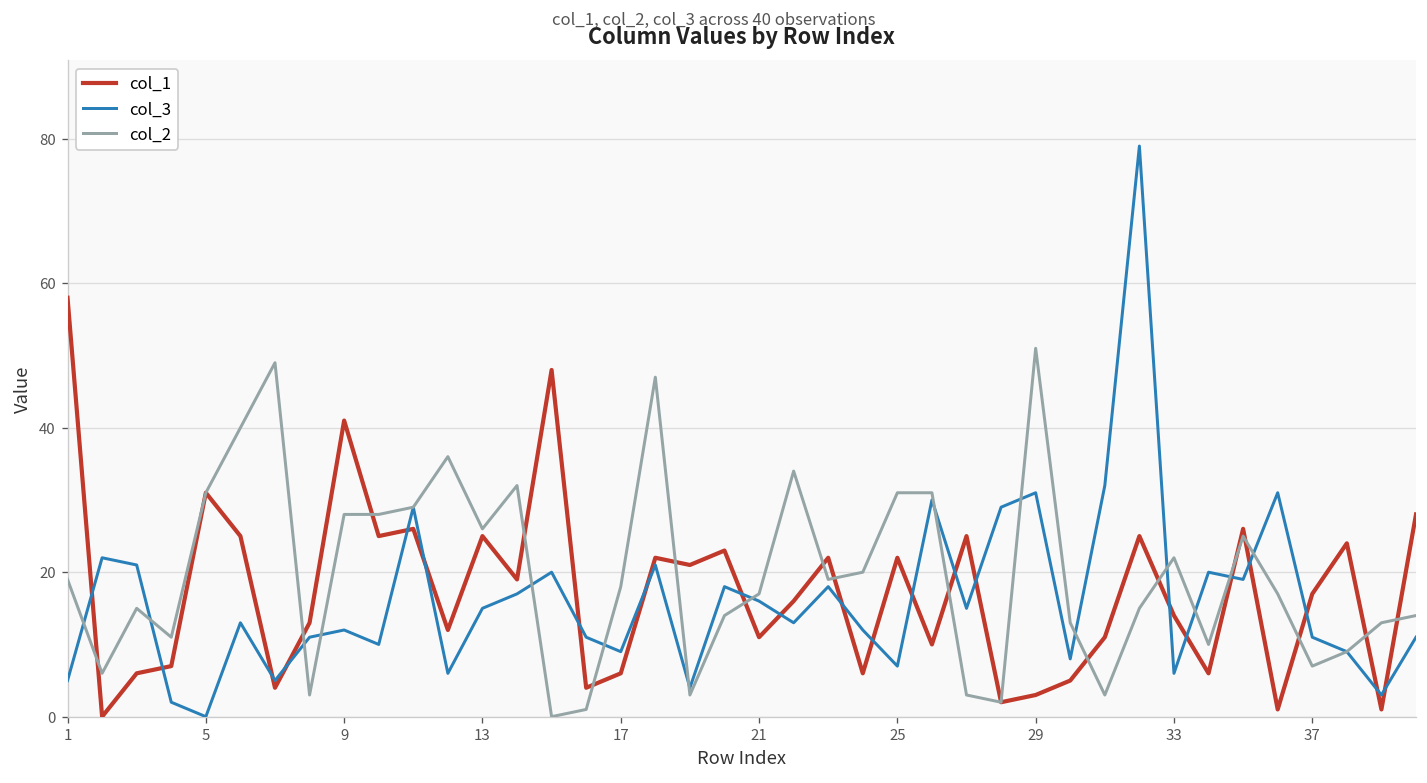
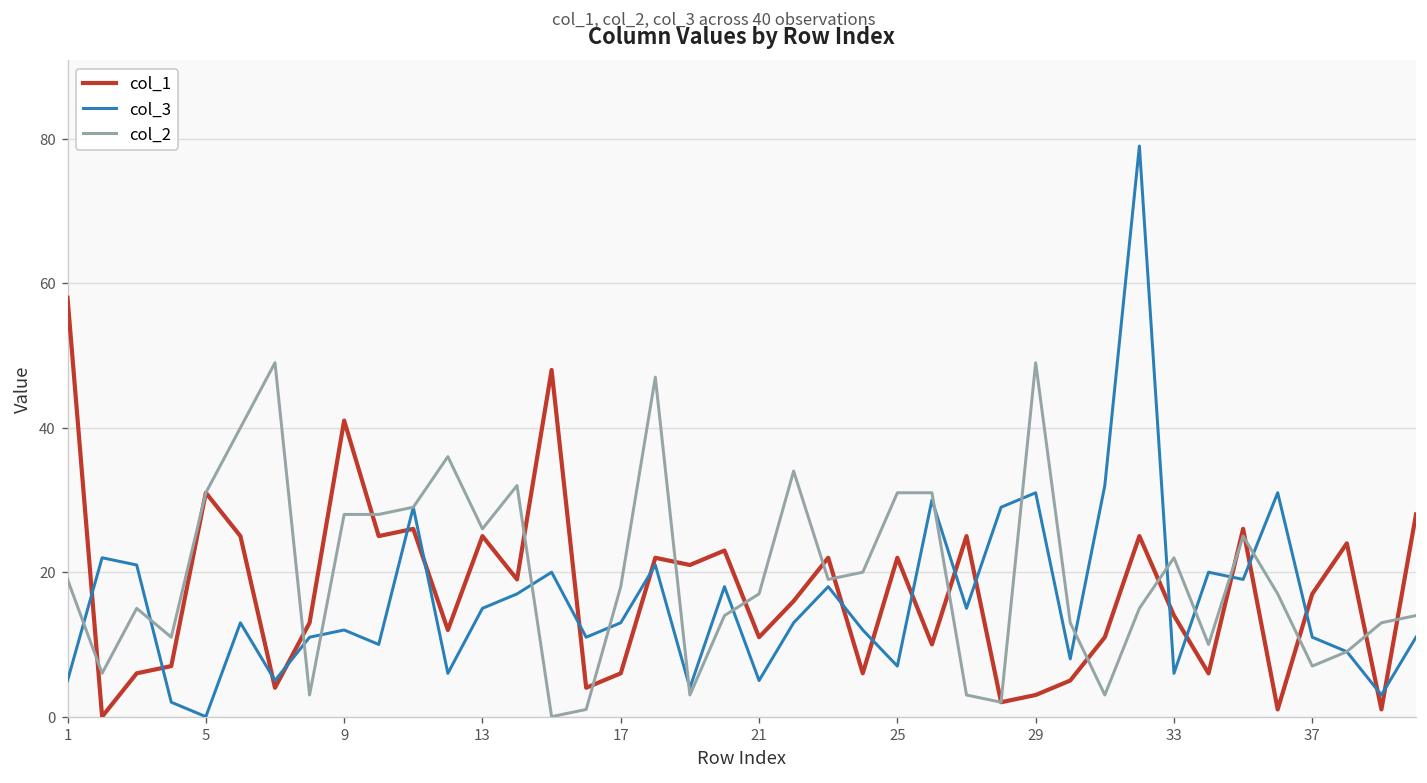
col_3, 17: 9 -> 13
col_3, 21: 16 -> 5
col_2, 29: 51 -> 49
